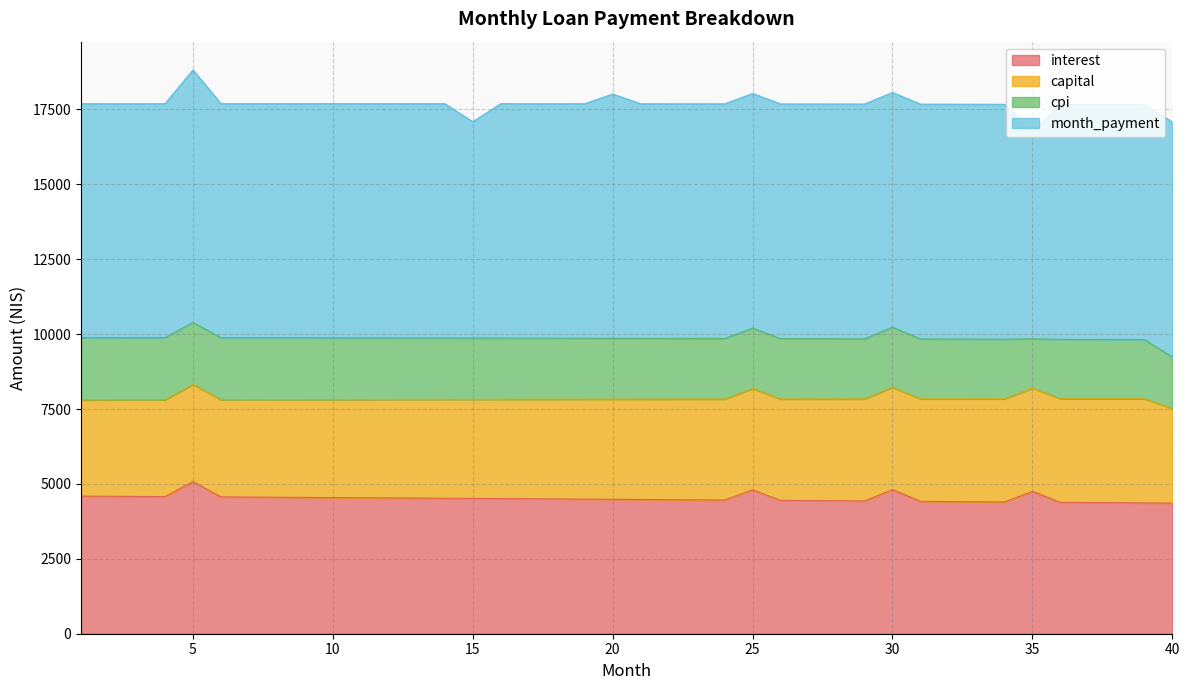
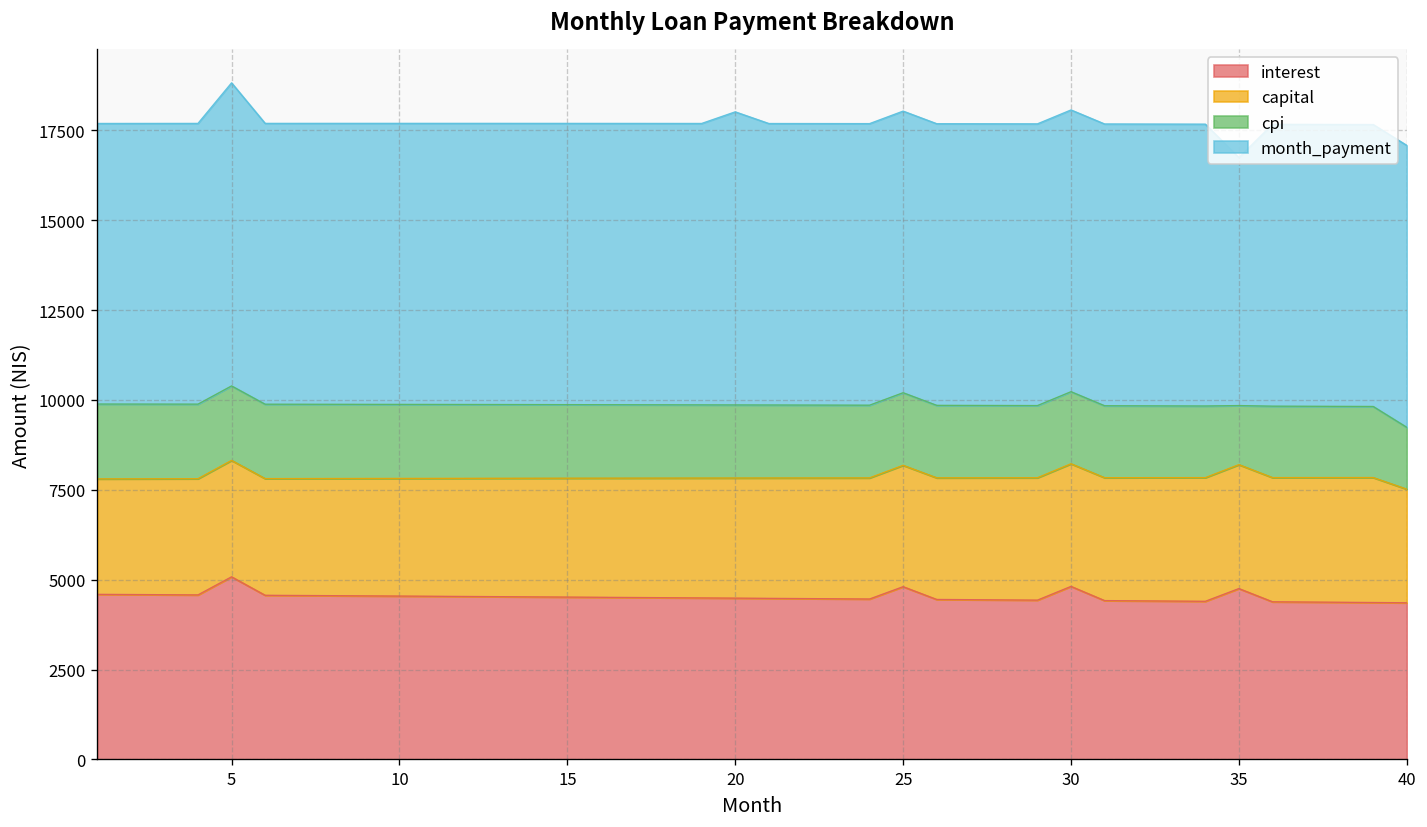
month_payment, 15: 7200 -> 7800
